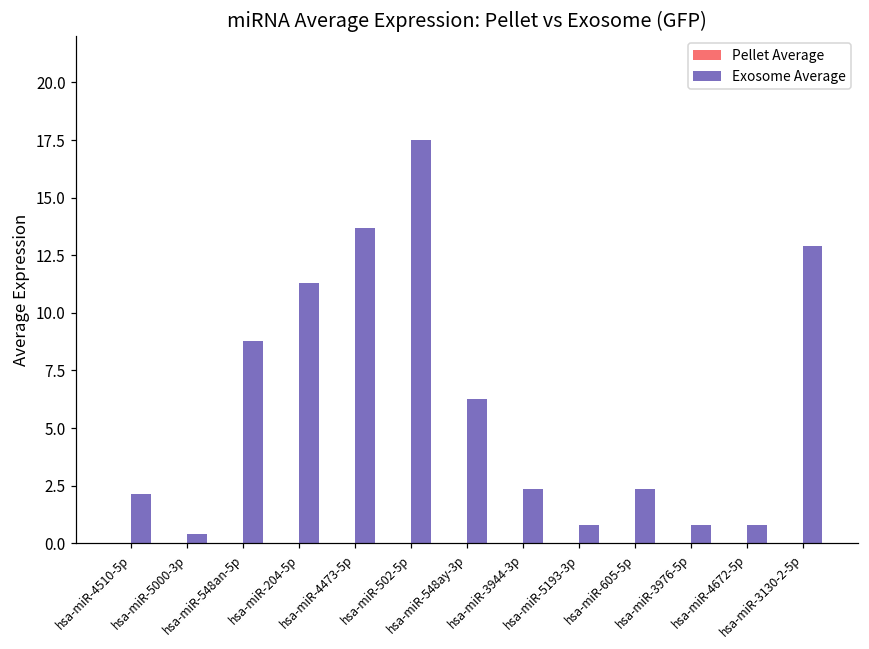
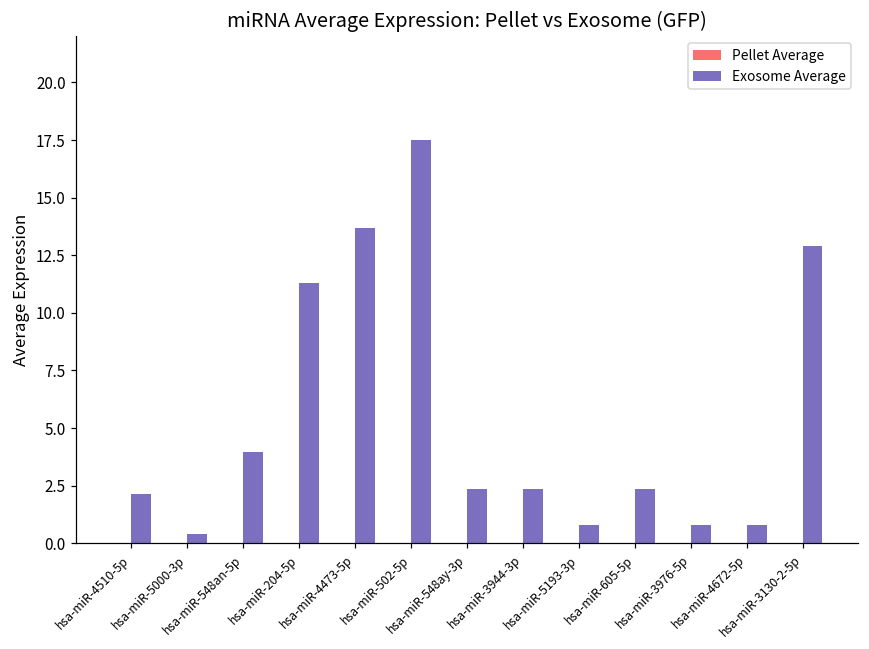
Exosome Average, hsa-miR-548an-5p: 8.8 -> 4.0
Exosome Average, hsa-miR-548ay-3p: 6.2 -> 2.4
